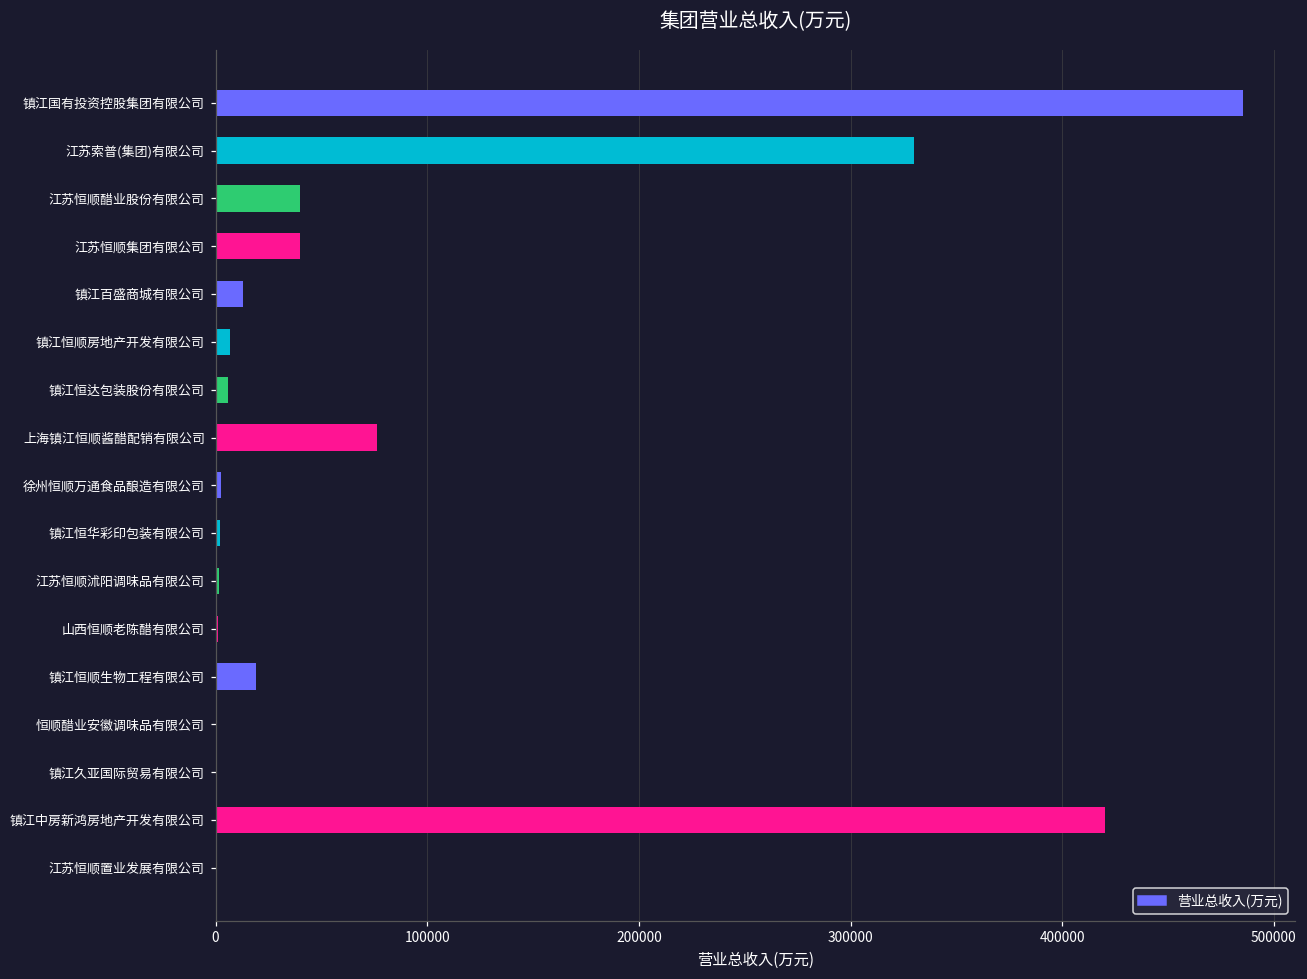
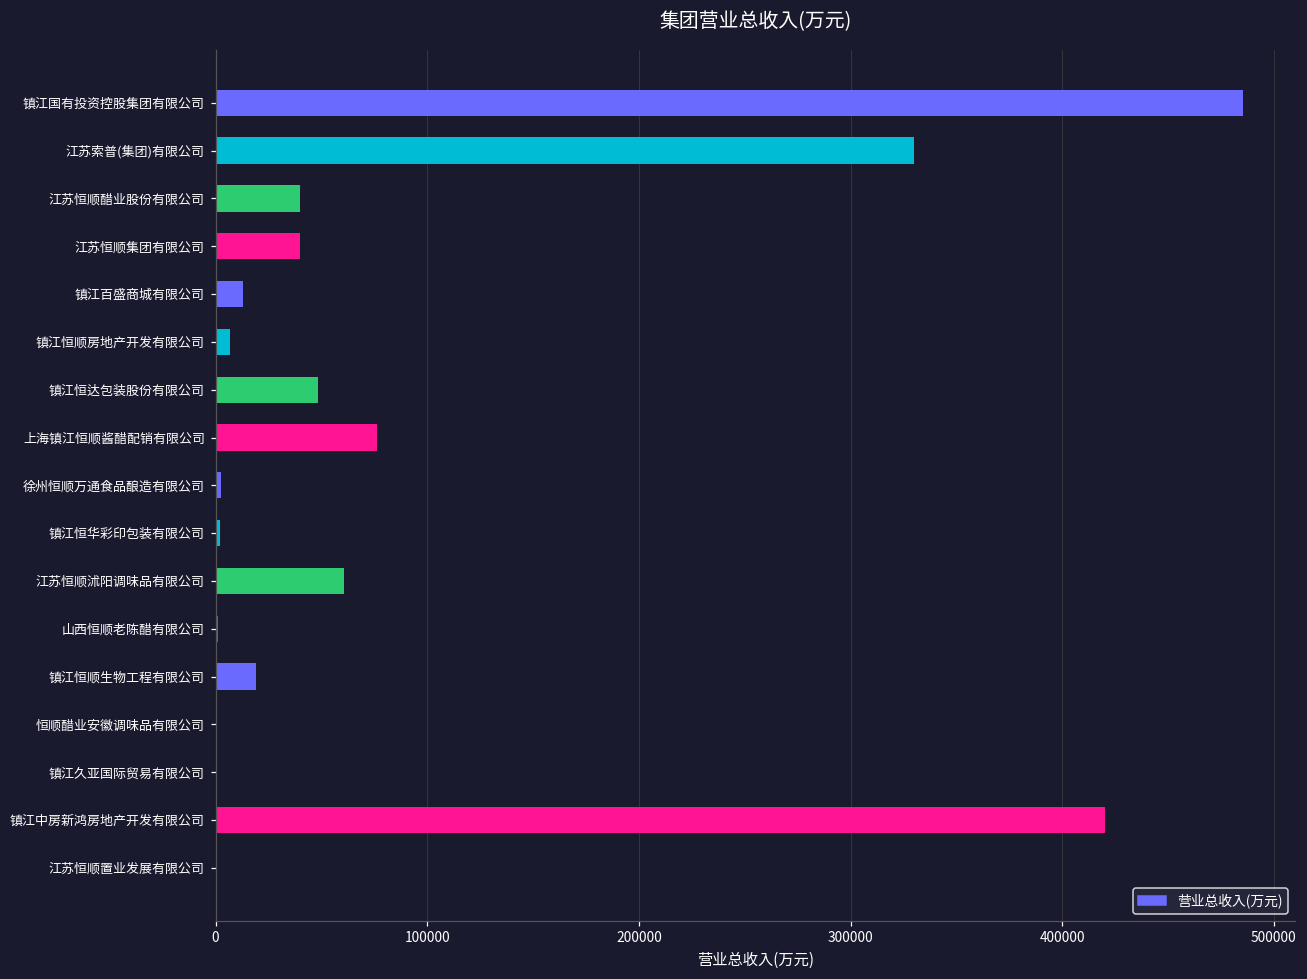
镇江恒达包装股份有限公司: 6000 -> 49000
江苏恒顺沭阳调味品有限公司: 2000 -> 61000
